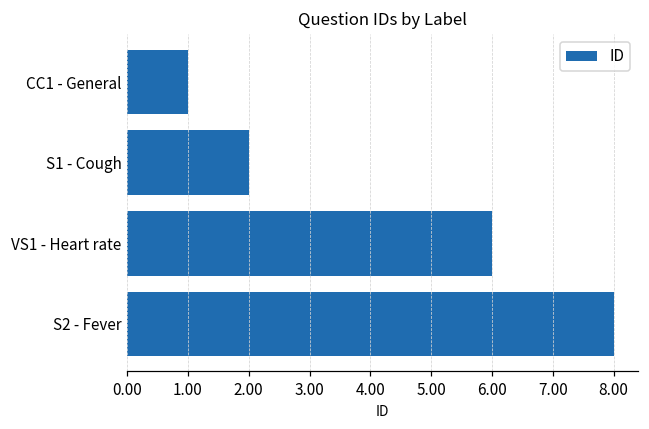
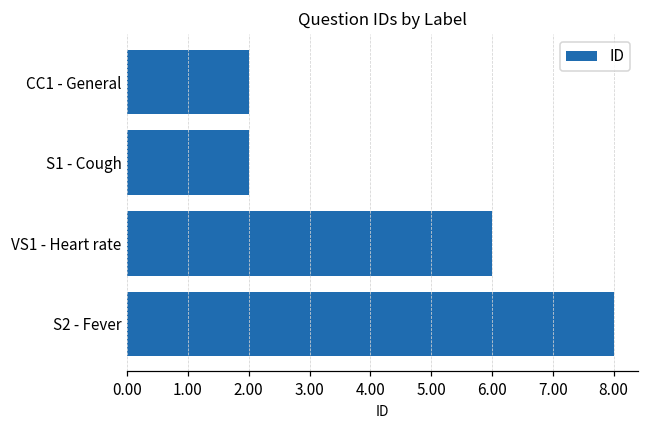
CC1 - General: 1 -> 2
